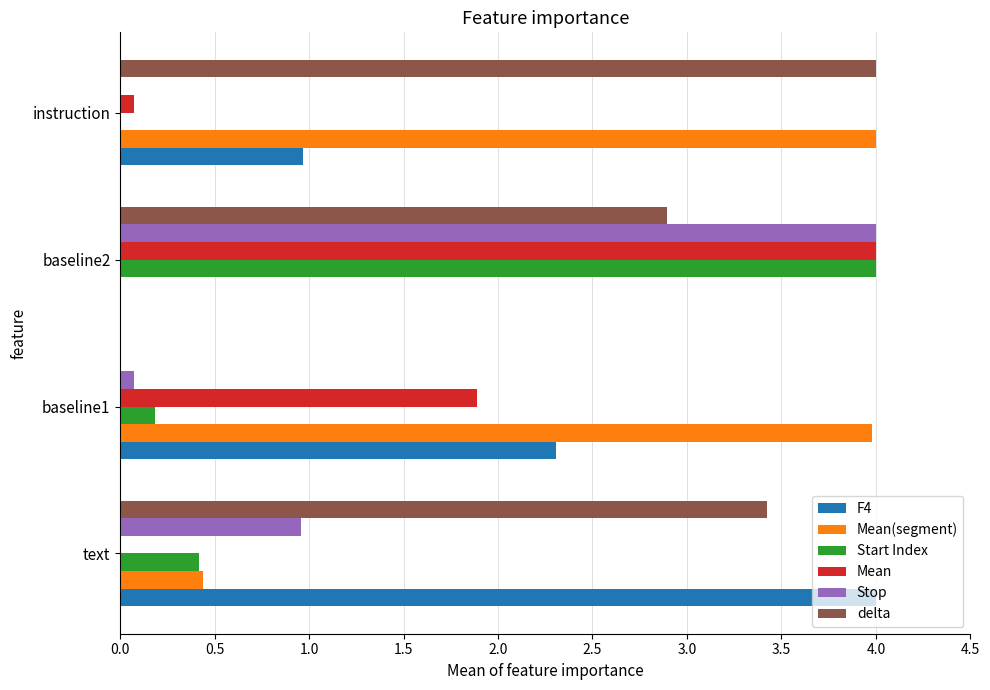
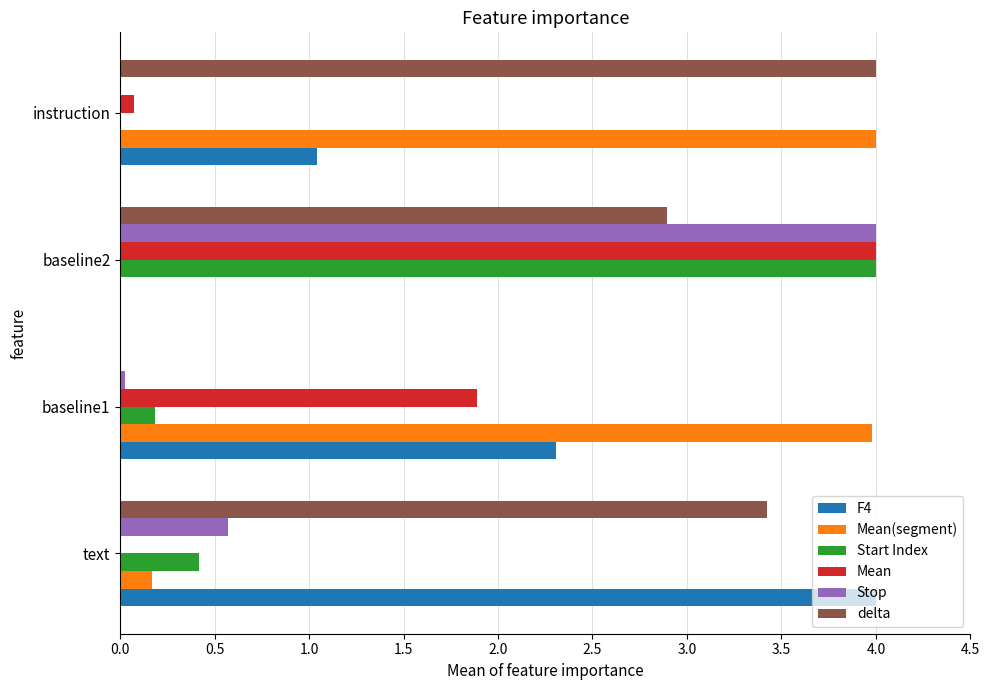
F4, instruction: 0.97 -> 1.04
Stop, baseline1: 0.07 -> 0.03
Stop, text: 0.96 -> 0.57
Mean(segment), text: 0.44 -> 0.17
